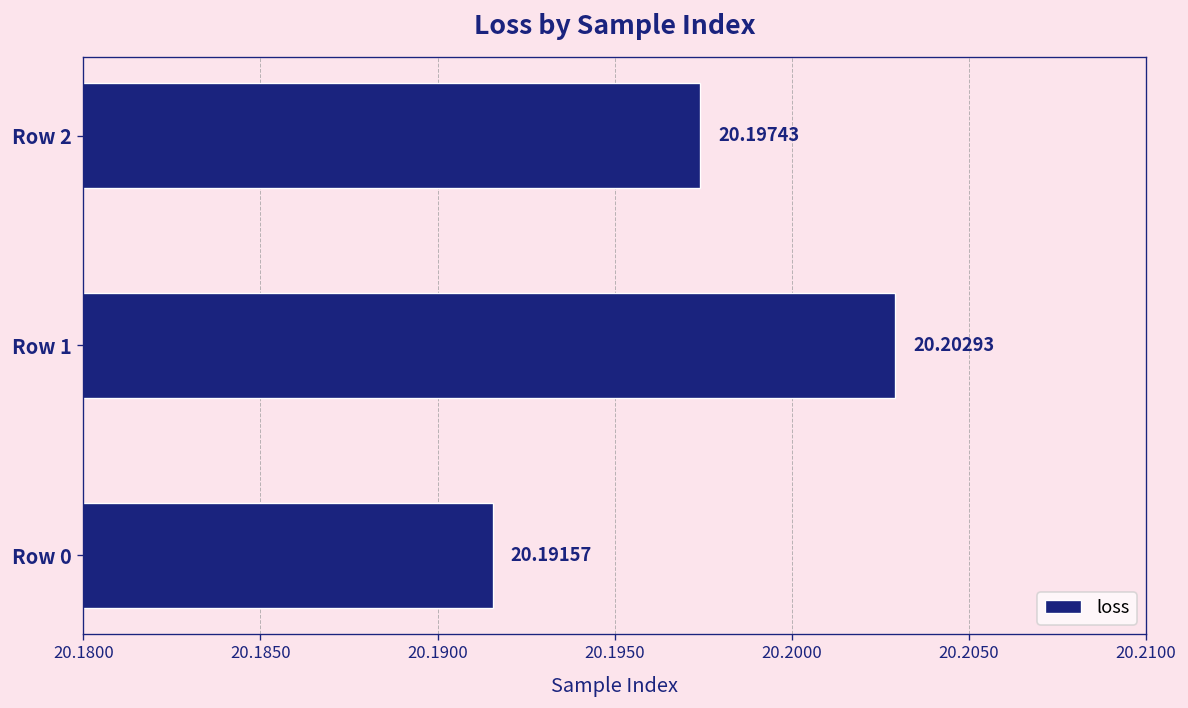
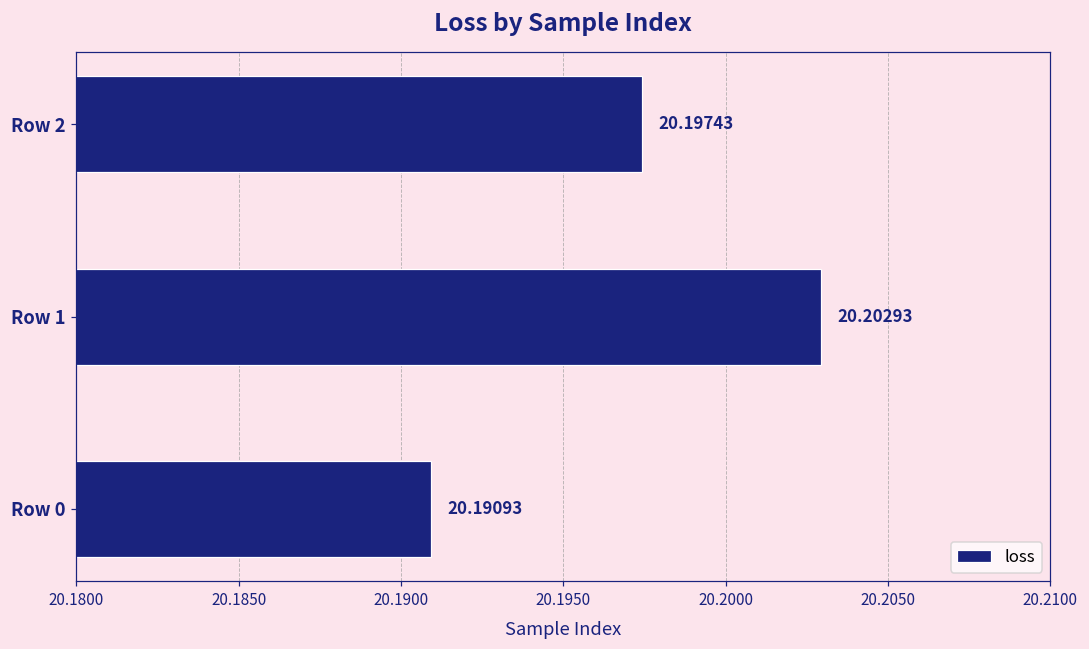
Row 0: 20.19157 -> 20.19093
